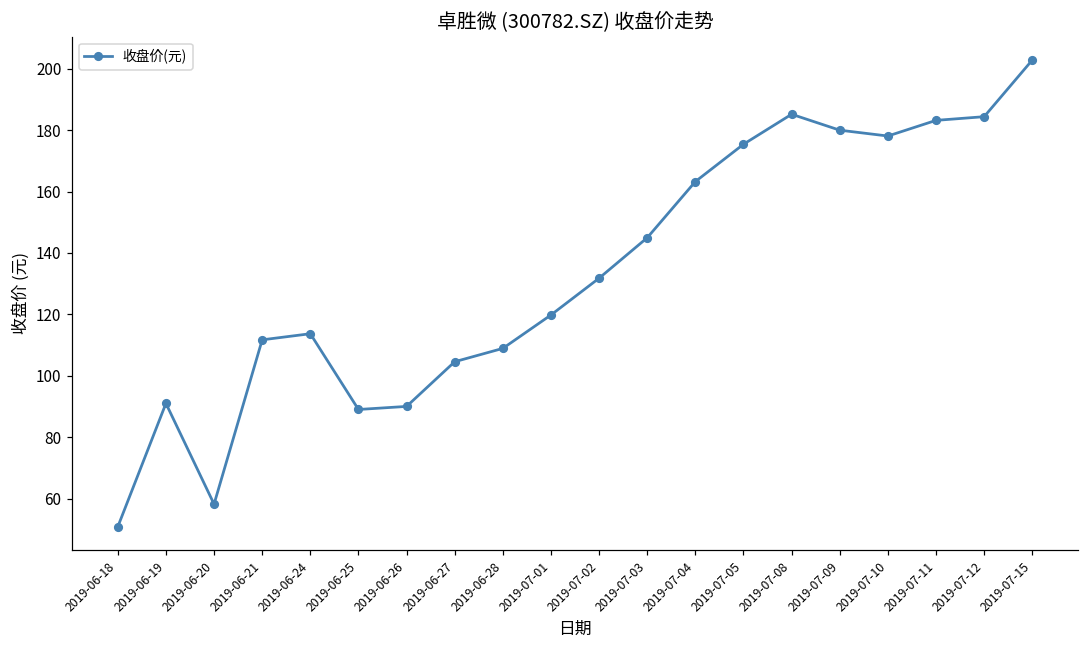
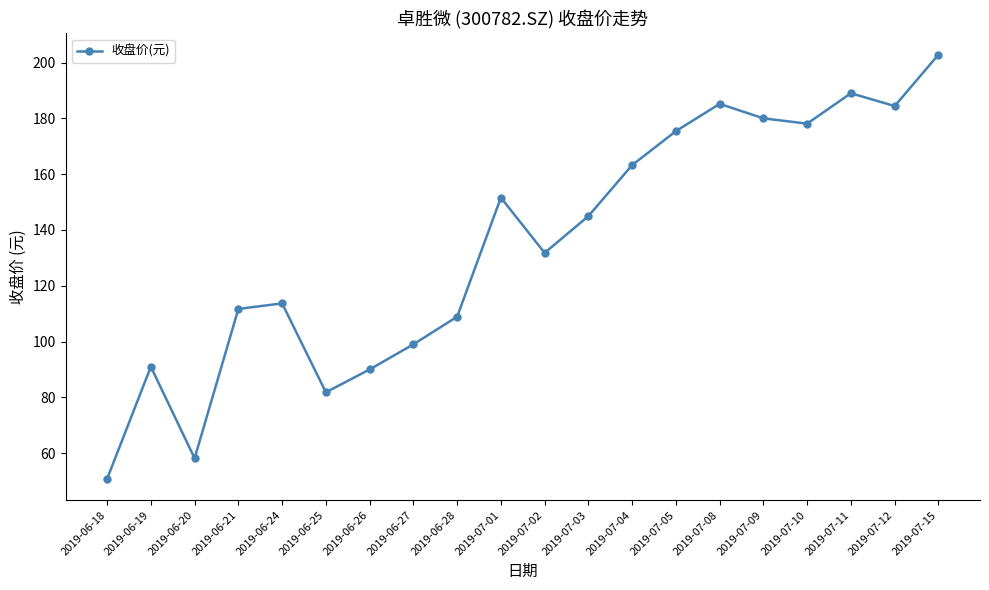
2019-06-25: 89 -> 82
2019-06-27: 105 -> 99
2019-07-01: 120 -> 152
2019-07-11: 183 -> 189
